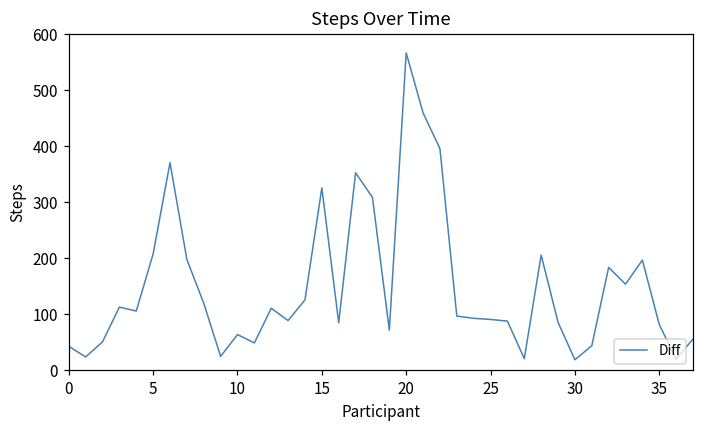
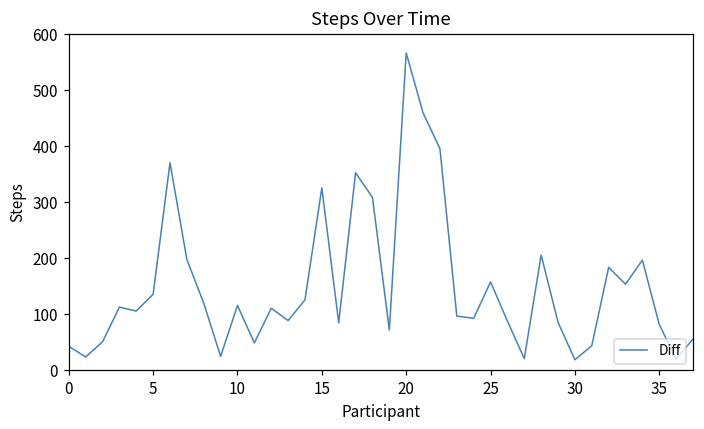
5: 210 -> 140
10: 60 -> 120
25: 90 -> 160
